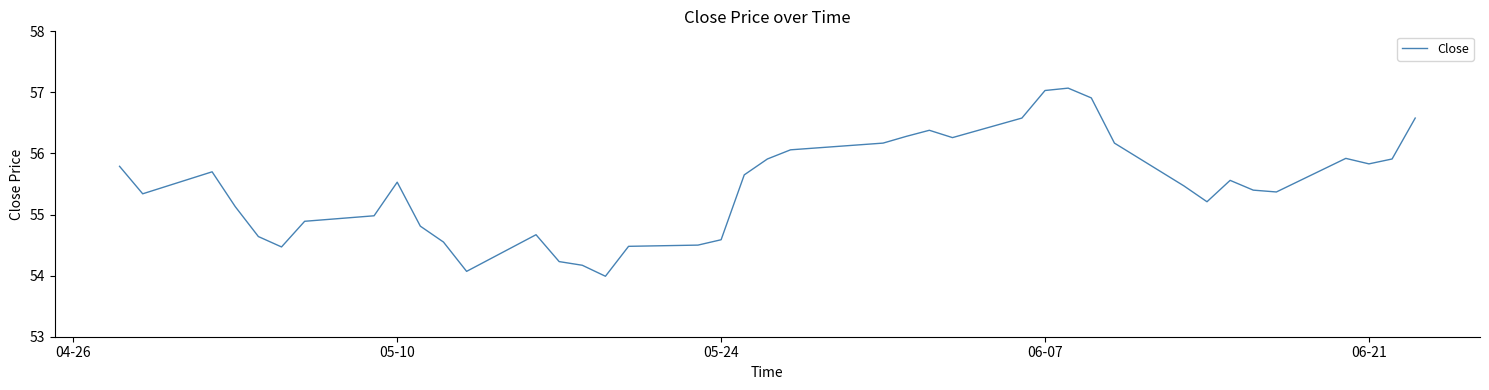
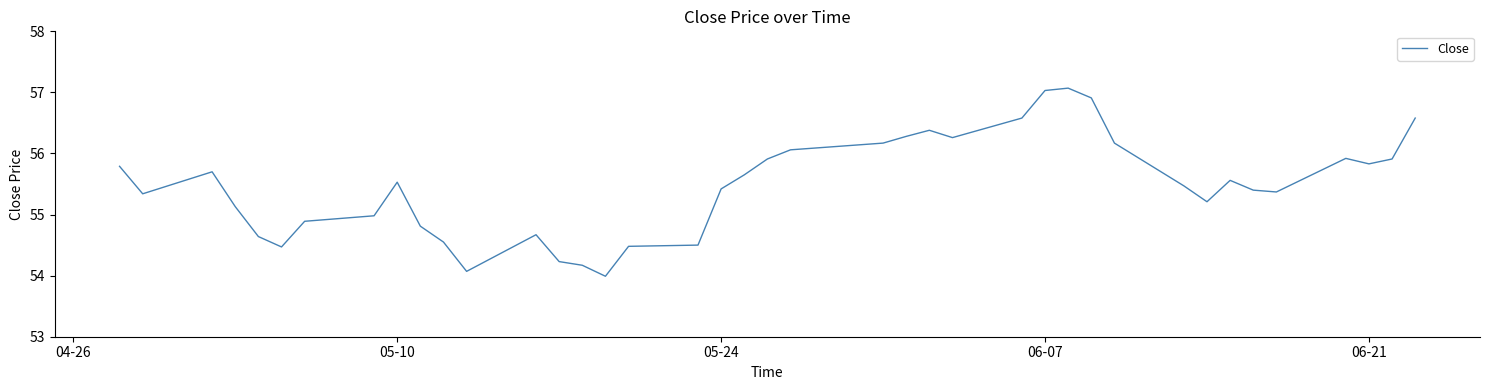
05-24: 54.6 -> 55.4
